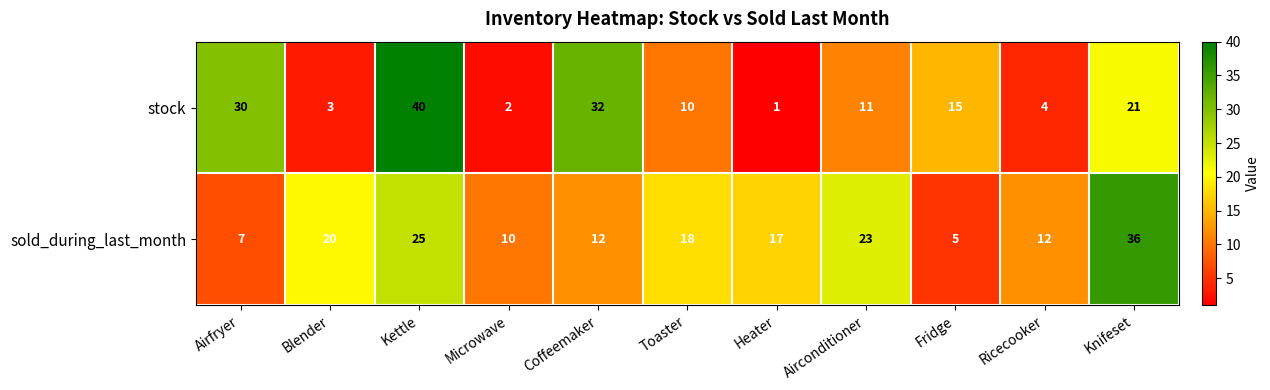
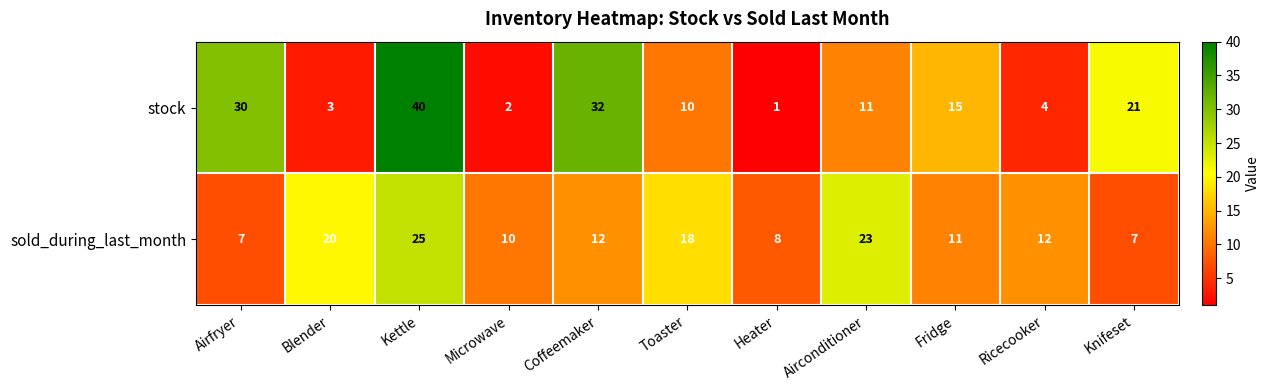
sold_during_last_month, Heater: 17 -> 8
sold_during_last_month, Fridge: 5 -> 11
sold_during_last_month, Knifeset: 36 -> 7
